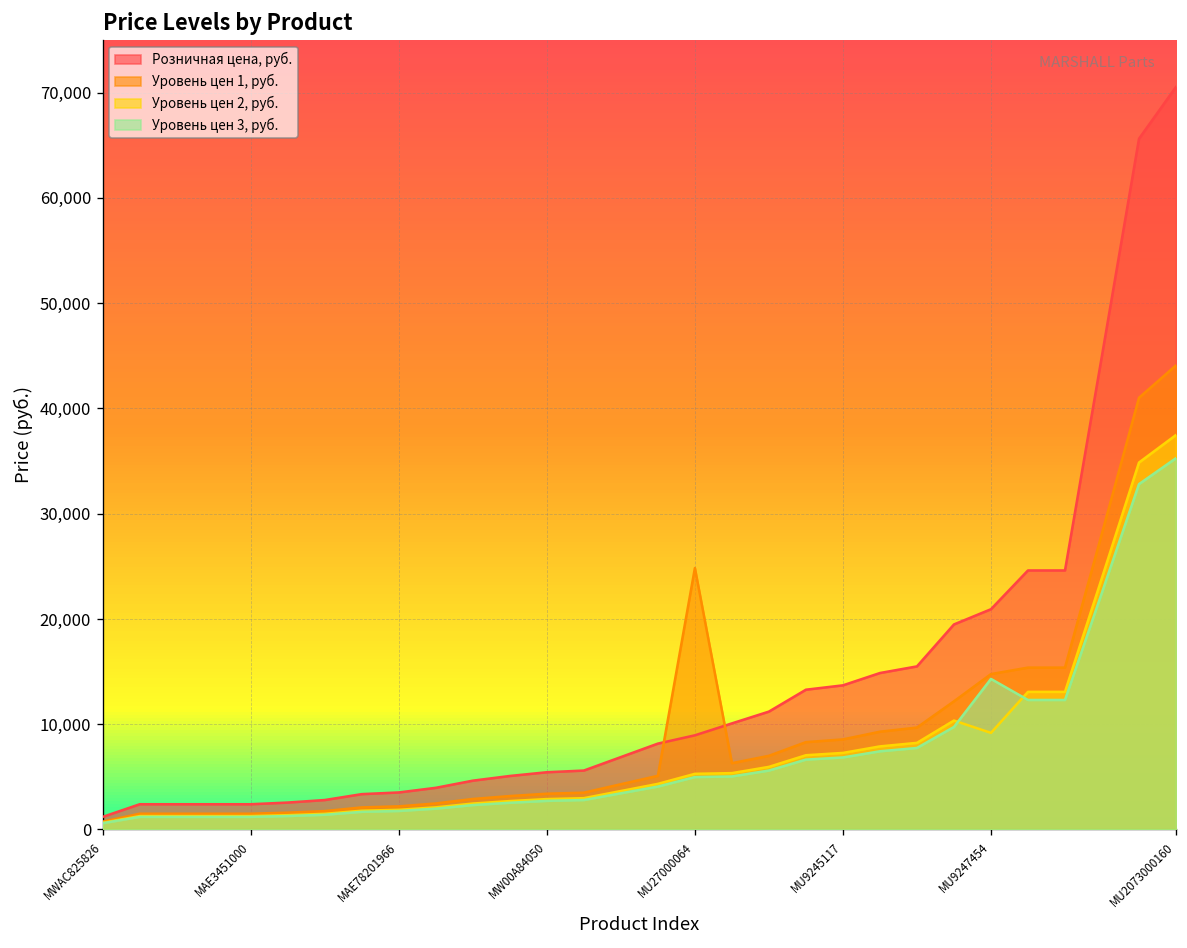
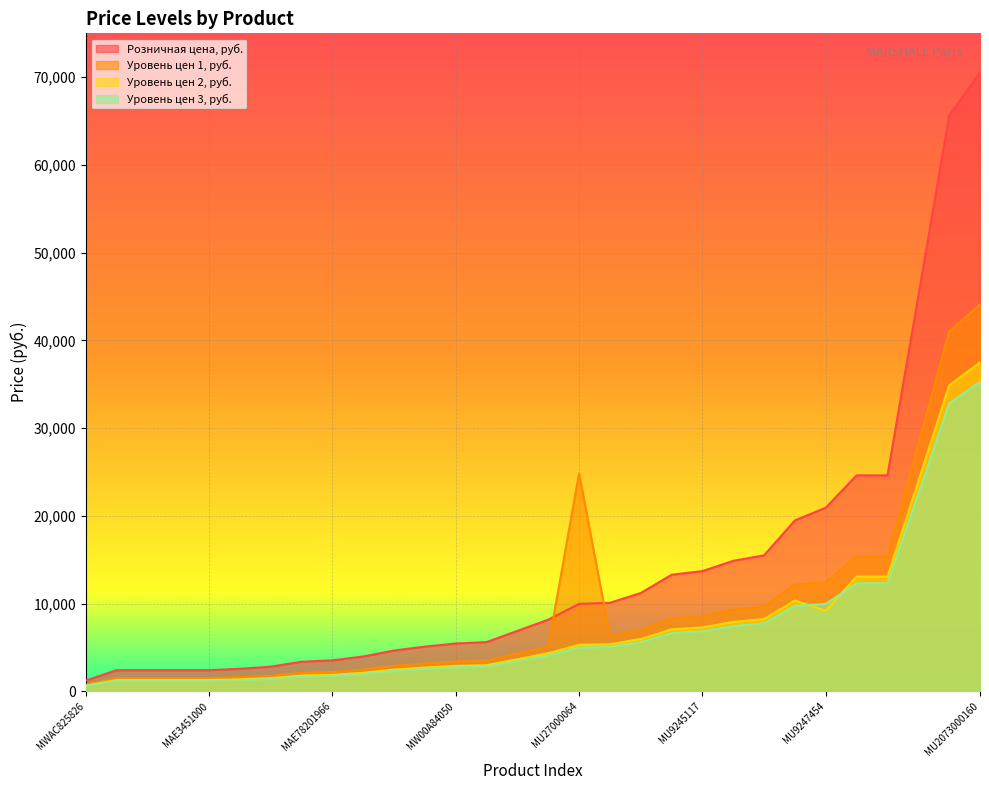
Розничная цена, руб., MU27000064: 9,000 -> 10,000
Уровень цен 1, руб., MU9247454: 15,000 -> 12,000
Уровень цен 3, руб., MU9247454: 14,000 -> 10,000
